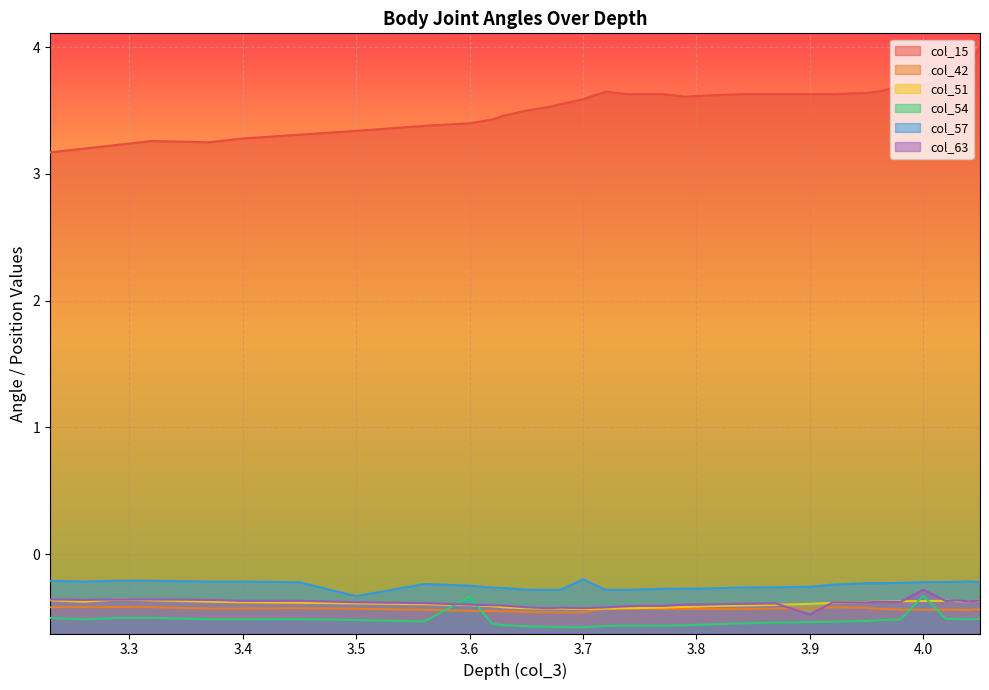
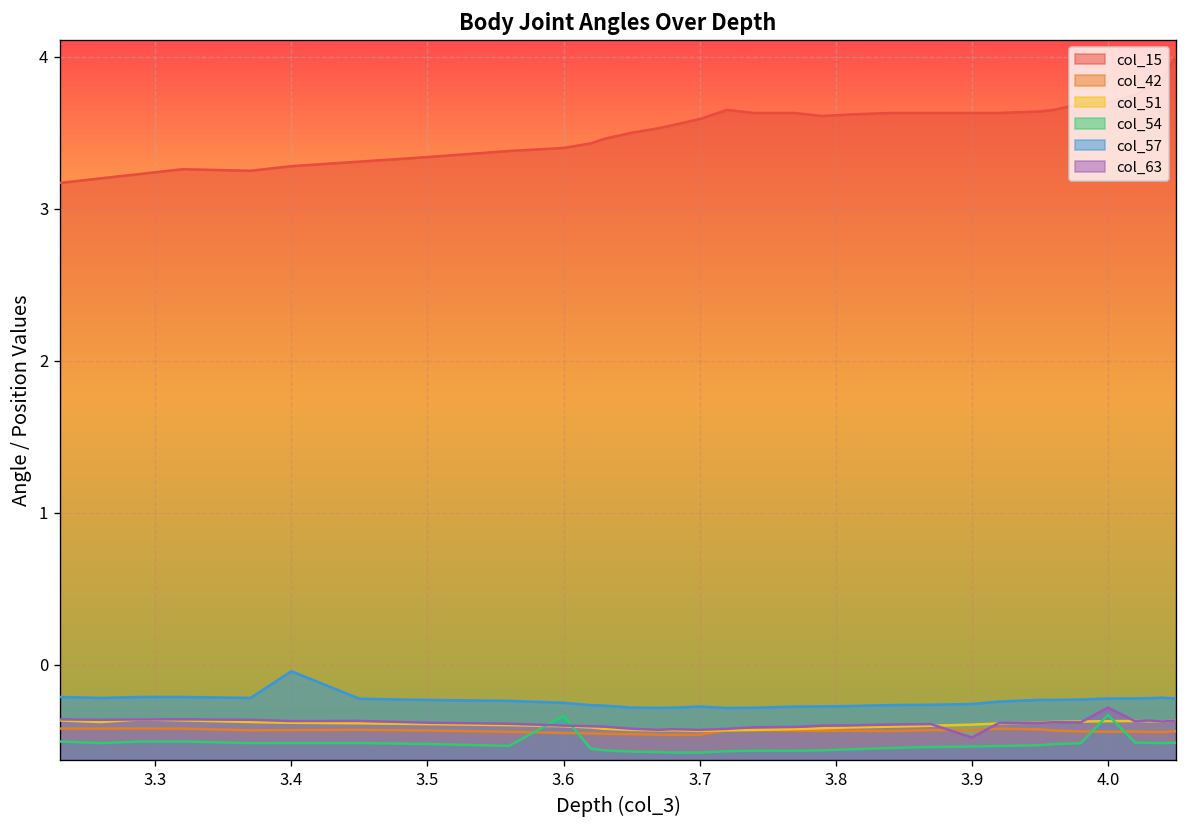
col_57, 3.4: -0.22 -> -0.04
col_57, 3.5: -0.33 -> -0.23
col_57, 3.7: -0.20 -> -0.27
